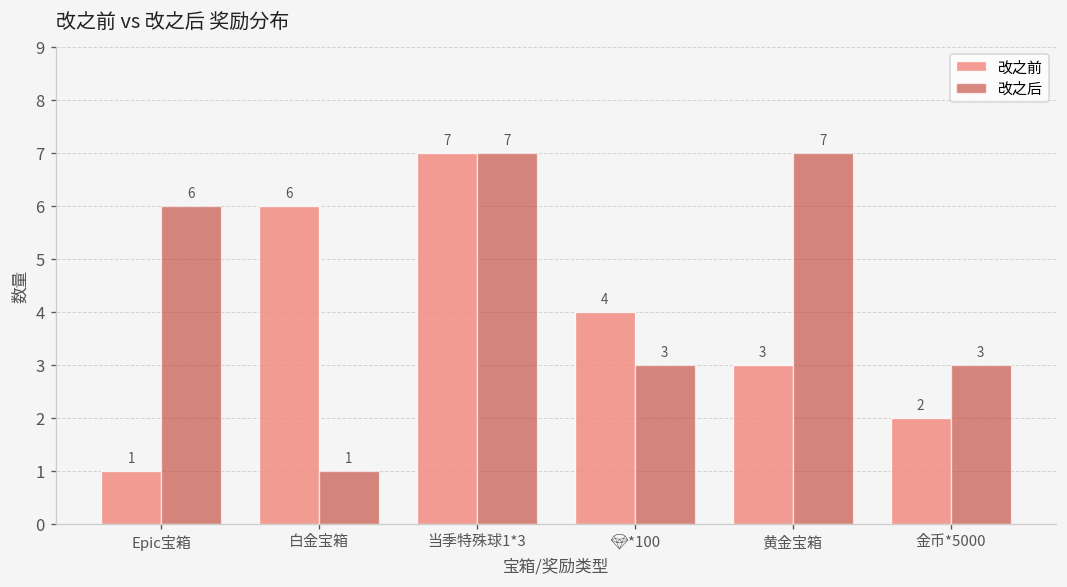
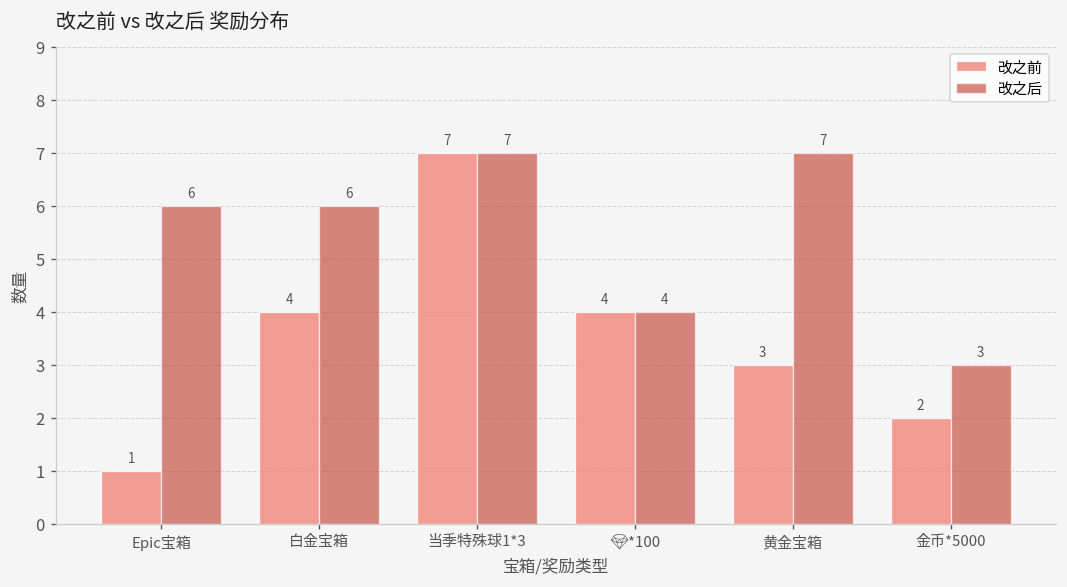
改之前, 白金宝箱: 6 -> 4
改之后, 白金宝箱: 1 -> 6
改之后, 💎*100: 3 -> 4
